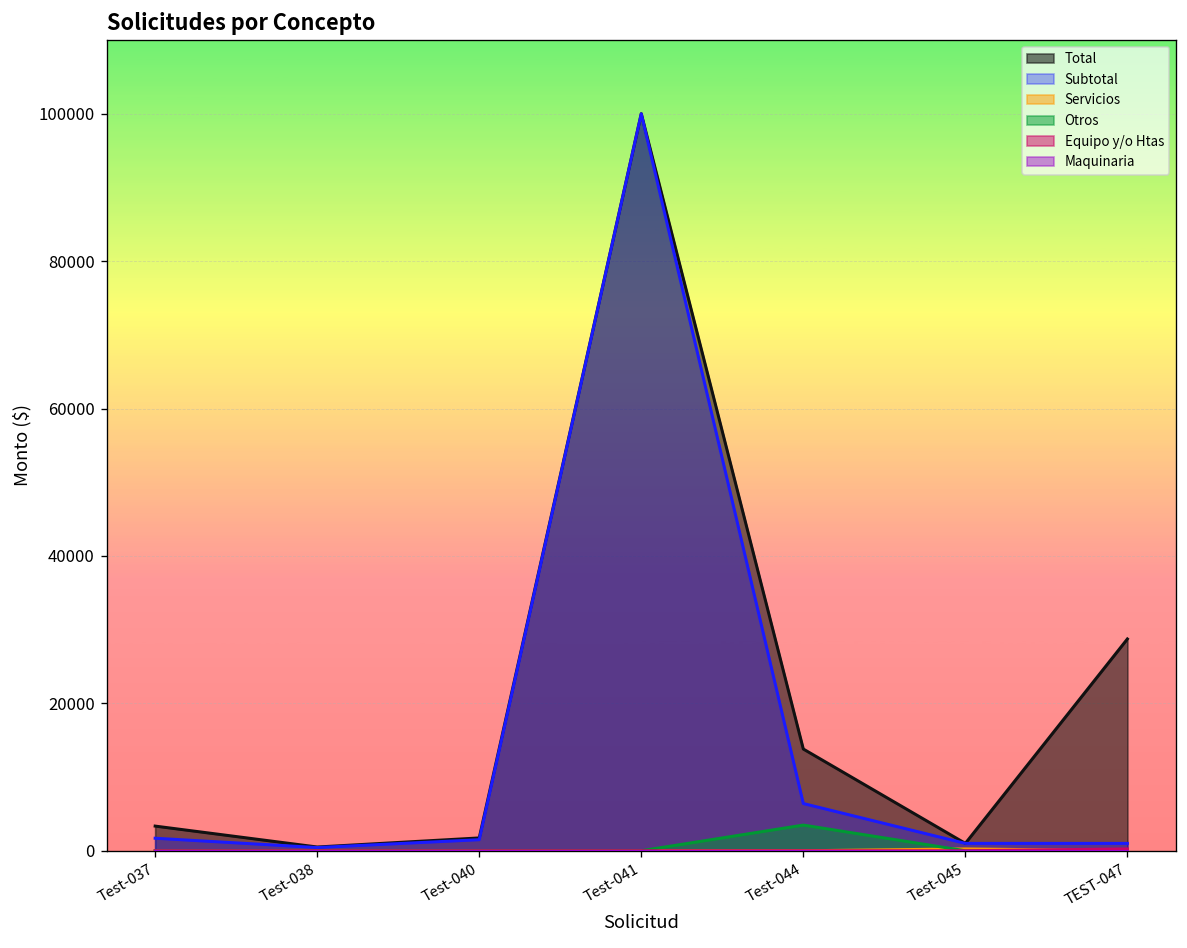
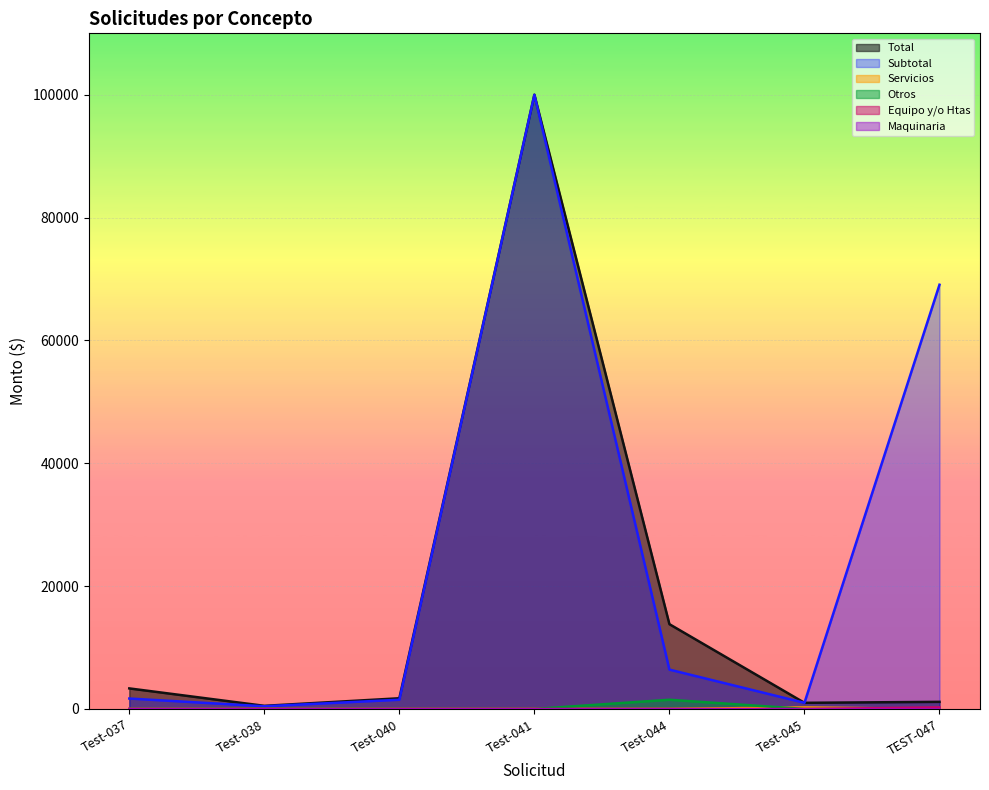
Otros, Test-044: 3000 -> 2000
Total, TEST-047: 29000 -> 1000
Subtotal, TEST-047: 1000 -> 69000
